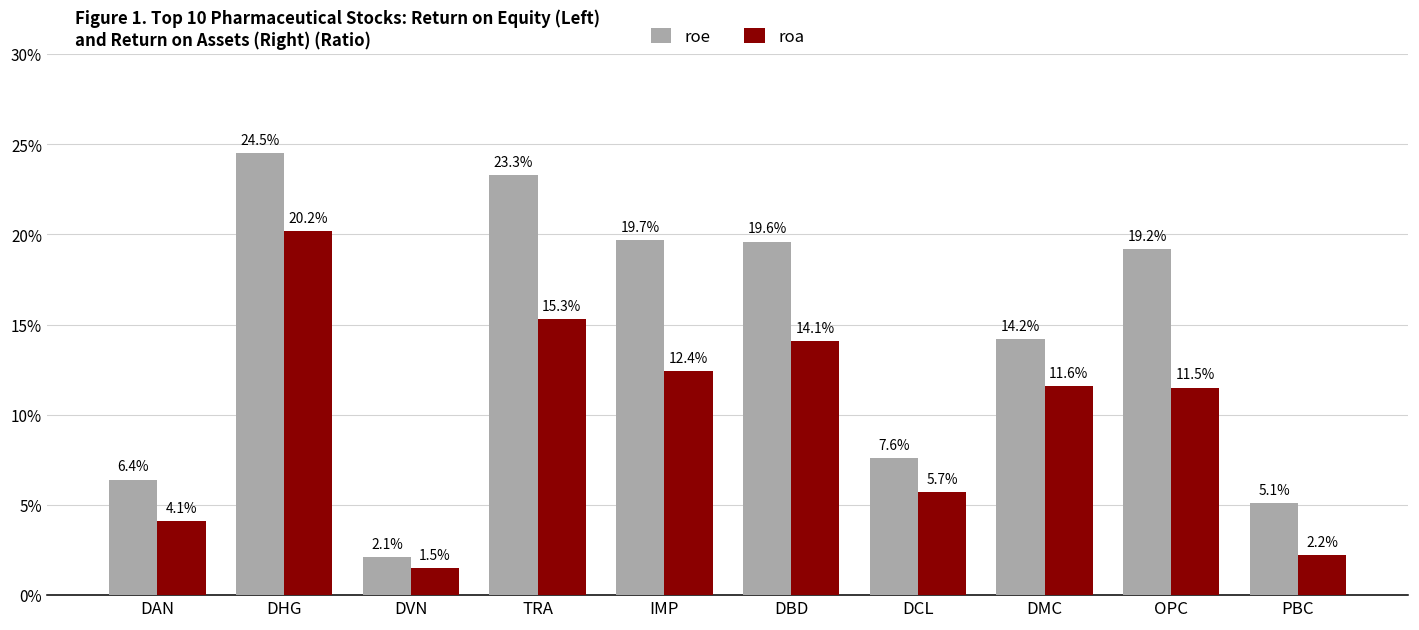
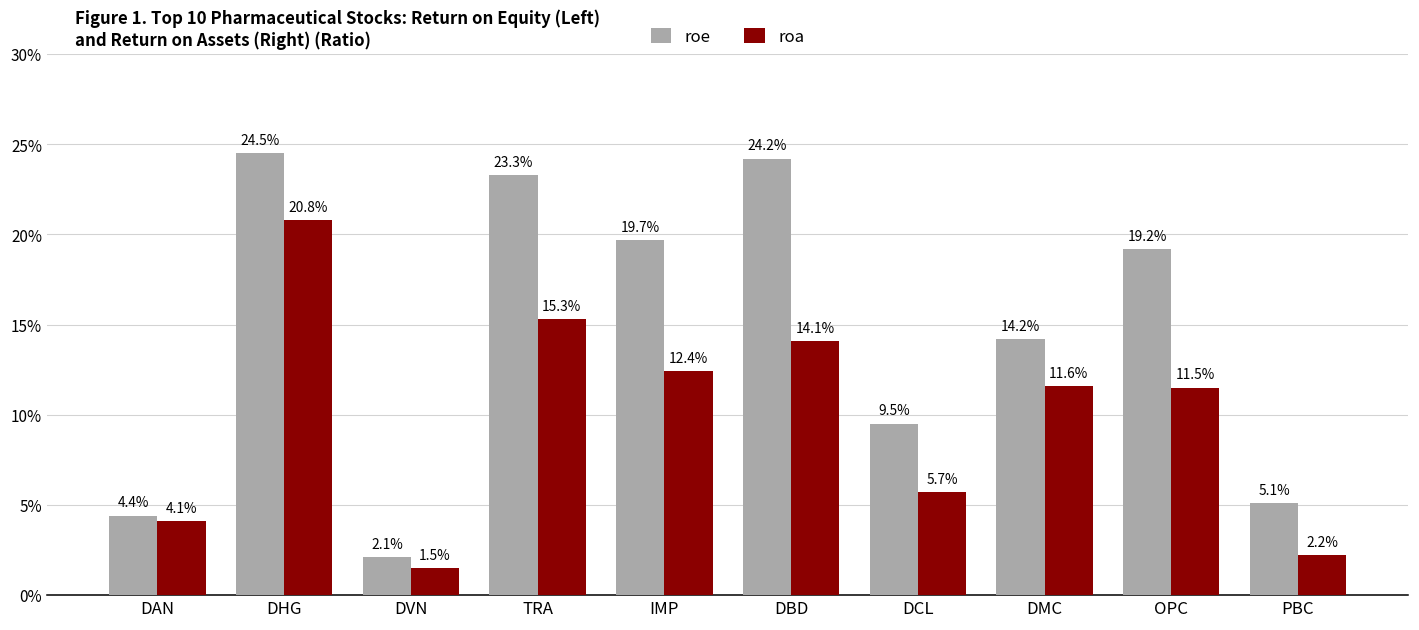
roe, DAN: 6.4% -> 4.4%
roa, DHG: 20.2% -> 20.8%
roe, DBD: 19.6% -> 24.2%
roe, DCL: 7.6% -> 9.5%
